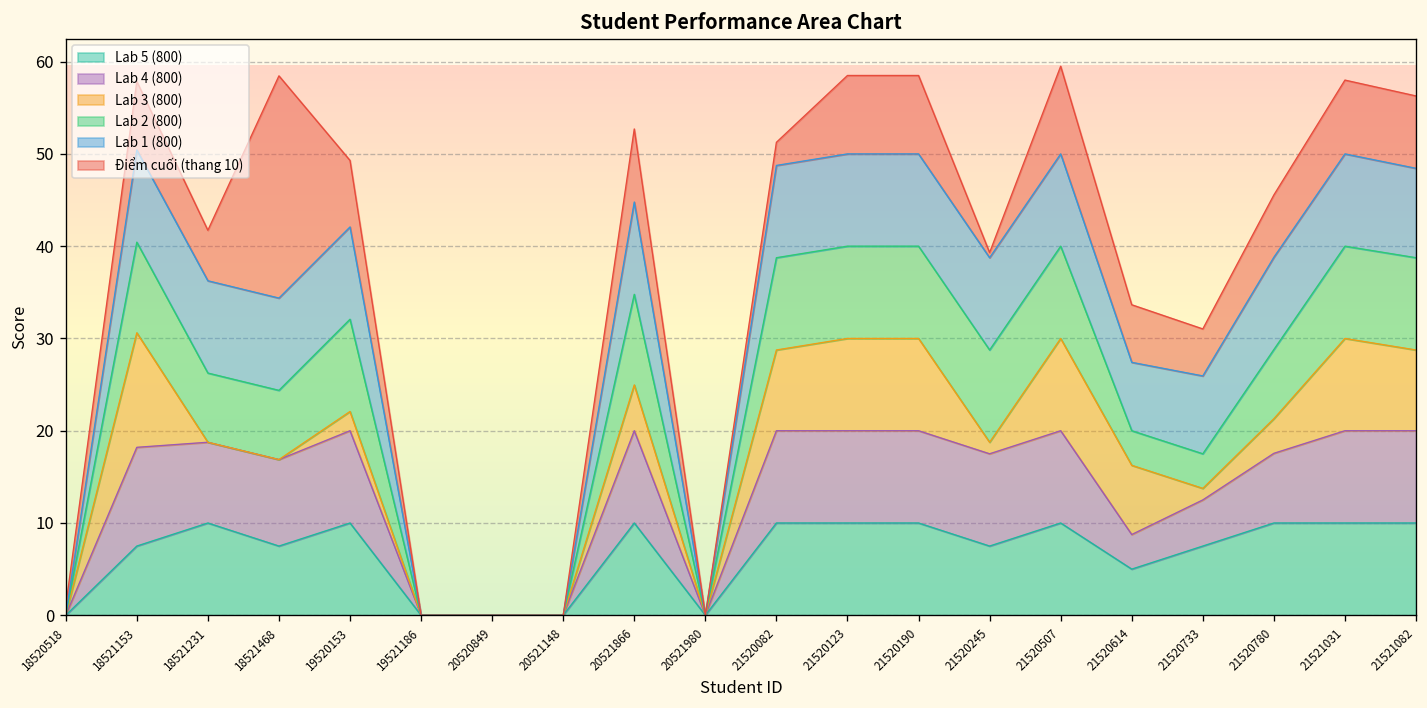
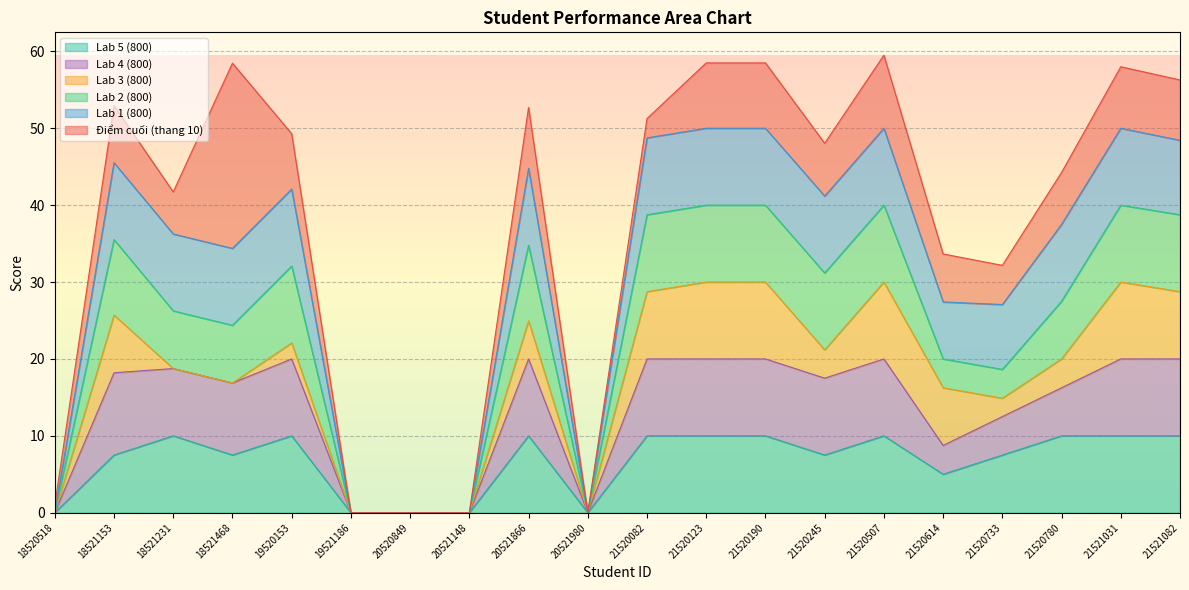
Lab 3 (800), 18521153: 12 -> 8
Lab 3 (800), 21520245: 1 -> 4
Điểm cuối (thang 10), 21520245: 1 -> 7
Lab 3 (800), 21520733: 1 -> 2
Lab 4 (800), 21520780: 8 -> 6
